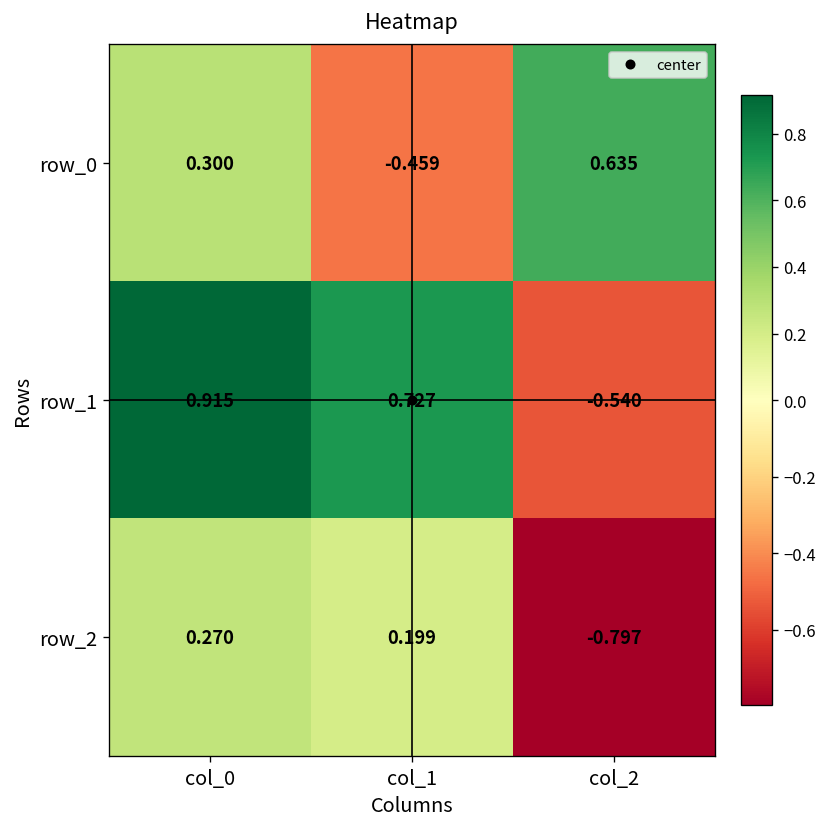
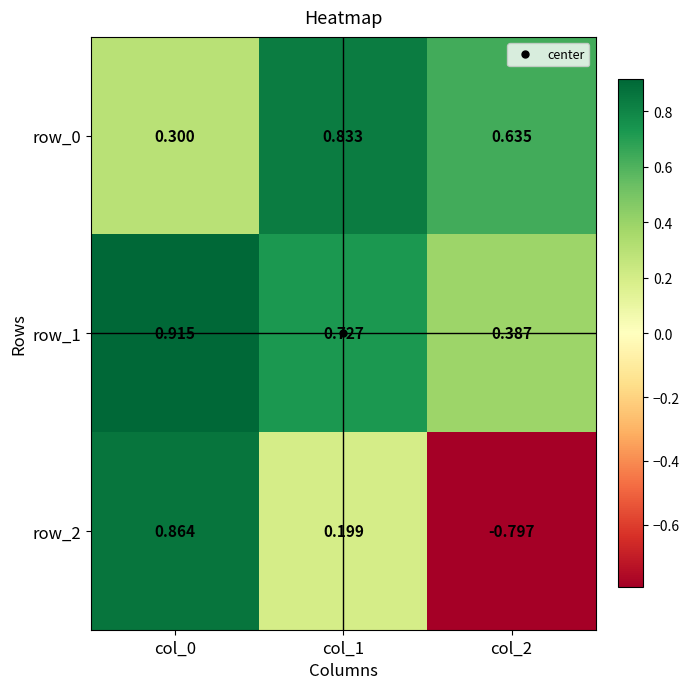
row_0, col_1: -0.459 -> 0.833
row_1, col_2: -0.540 -> 0.387
row_2, col_0: 0.270 -> 0.864
